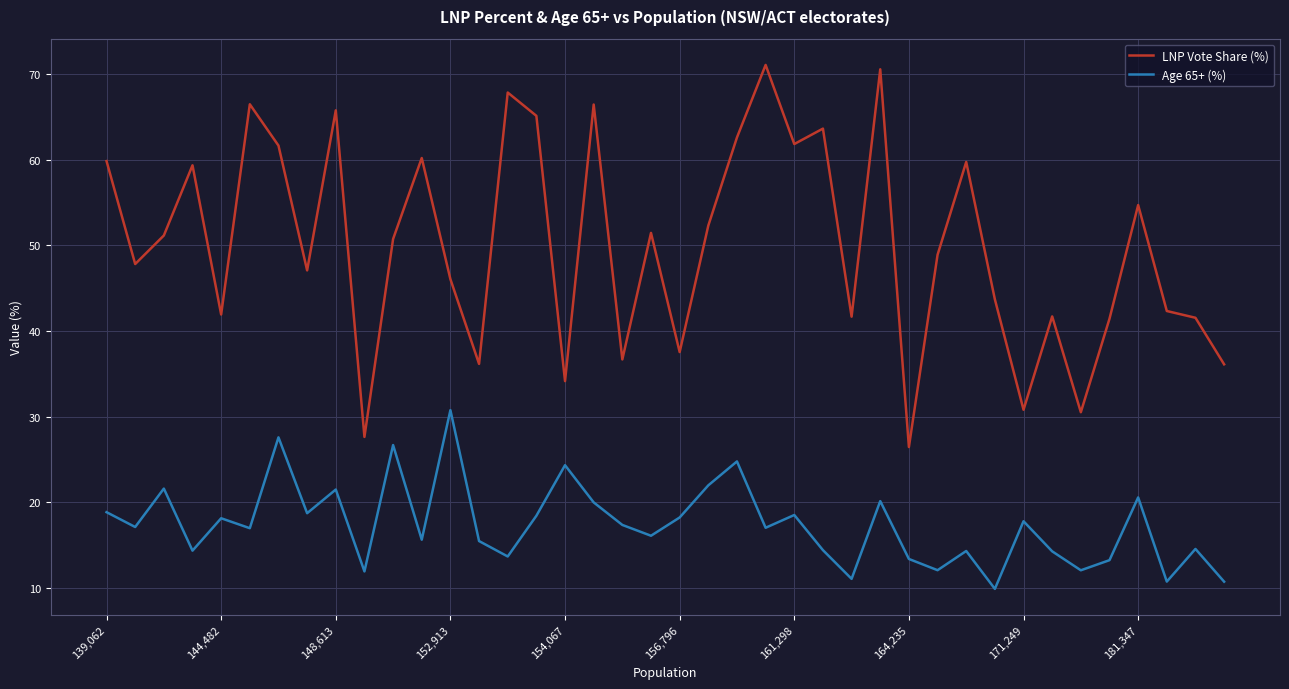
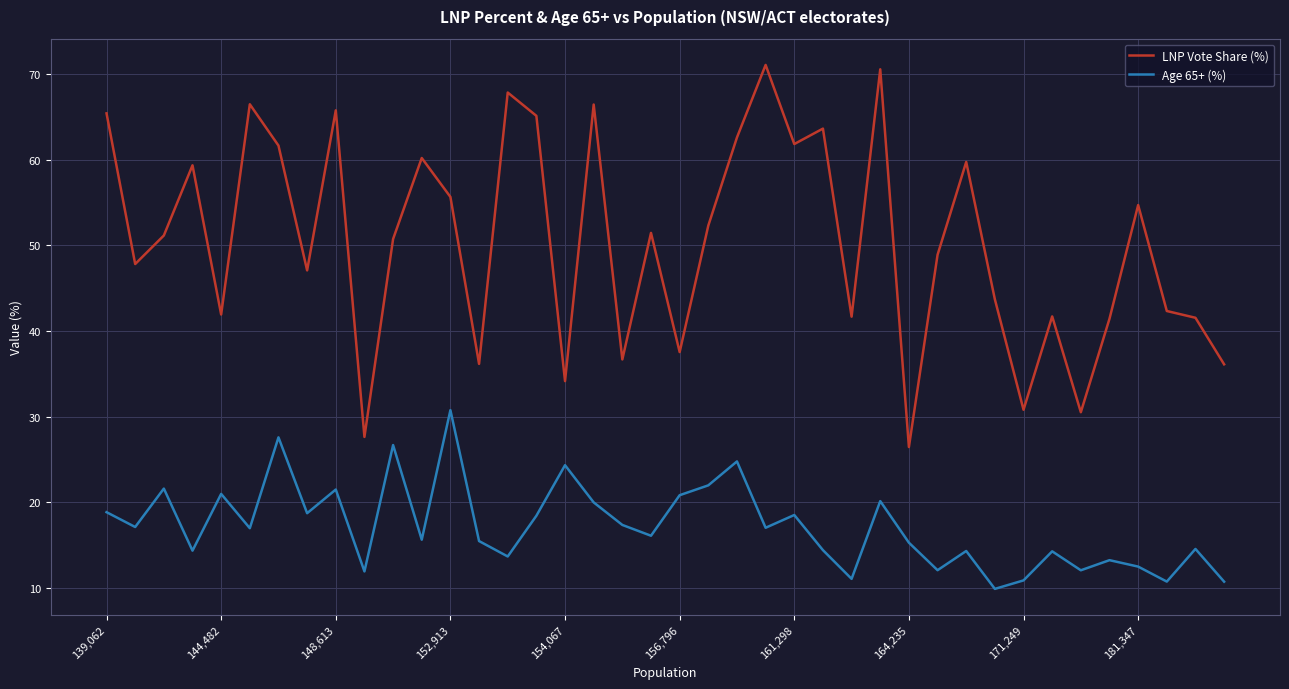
LNP Vote Share (%), 139,062: 60 -> 65
Age 65+ (%), 144,482: 18 -> 21
LNP Vote Share (%), 152,913: 46 -> 56
Age 65+ (%), 156,796: 18 -> 21
Age 65+ (%), 164,235: 13 -> 15
Age 65+ (%), 171,249: 18 -> 11
Age 65+ (%), 181,347: 21 -> 13
